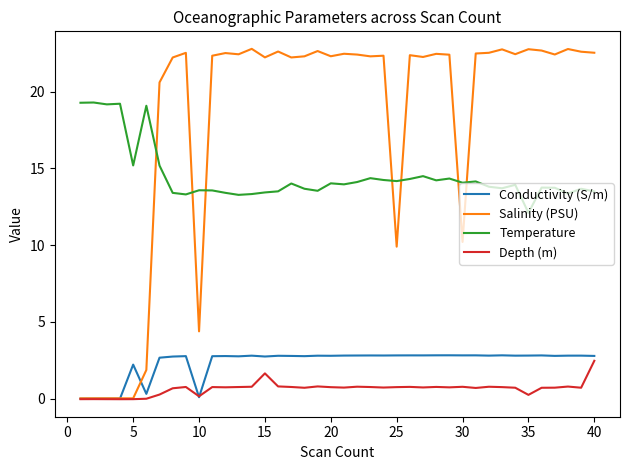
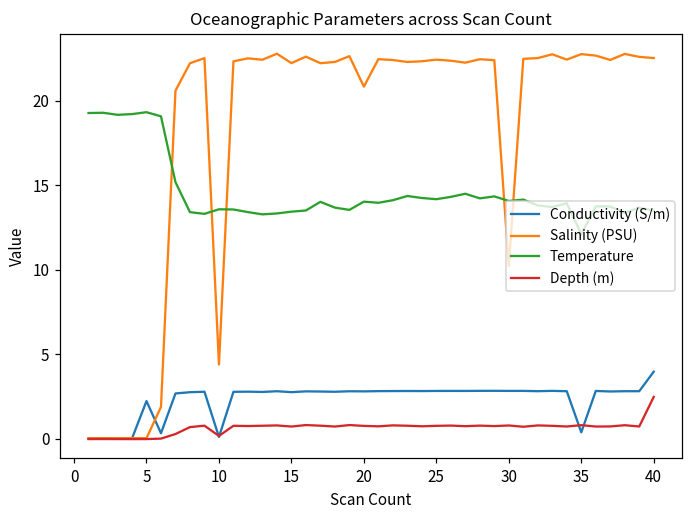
Temperature, 5: 15.2 -> 19.3
Depth (m), 15: 1.6 -> 0.7
Salinity (PSU), 20: 22.3 -> 20.8
Salinity (PSU), 25: 9.9 -> 22.4
Conductivity (S/m), 35: 2.8 -> 0.4
Depth (m), 35: 0.2 -> 0.8
Conductivity (S/m), 40: 2.8 -> 4.0
